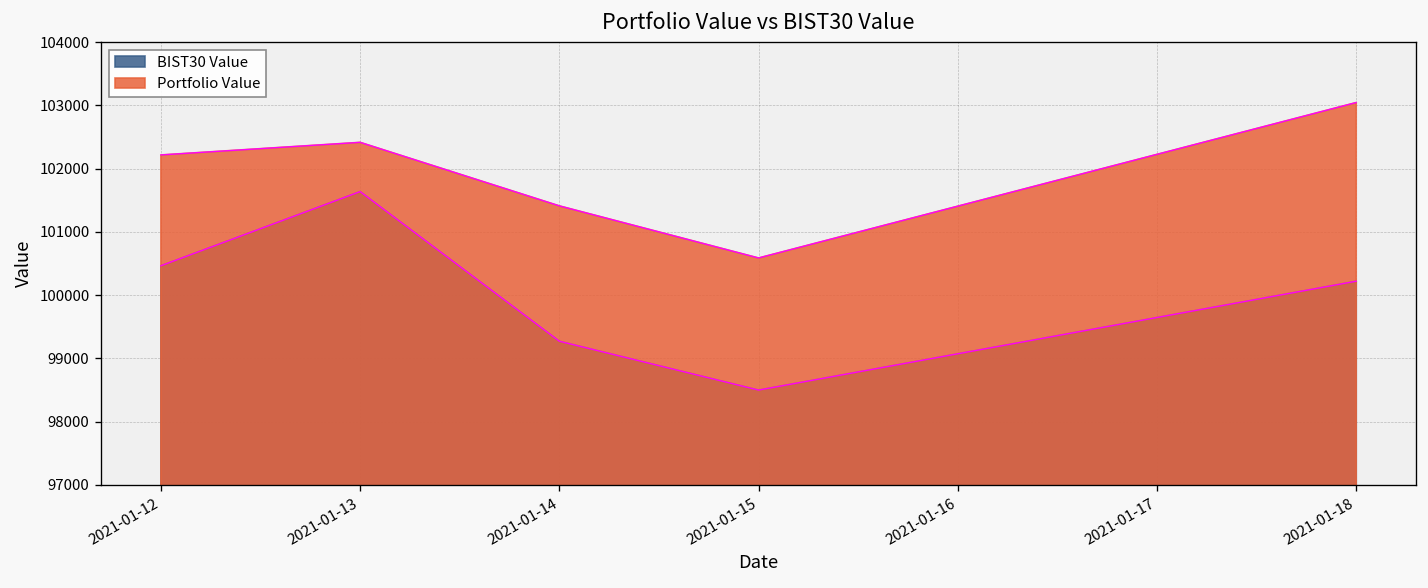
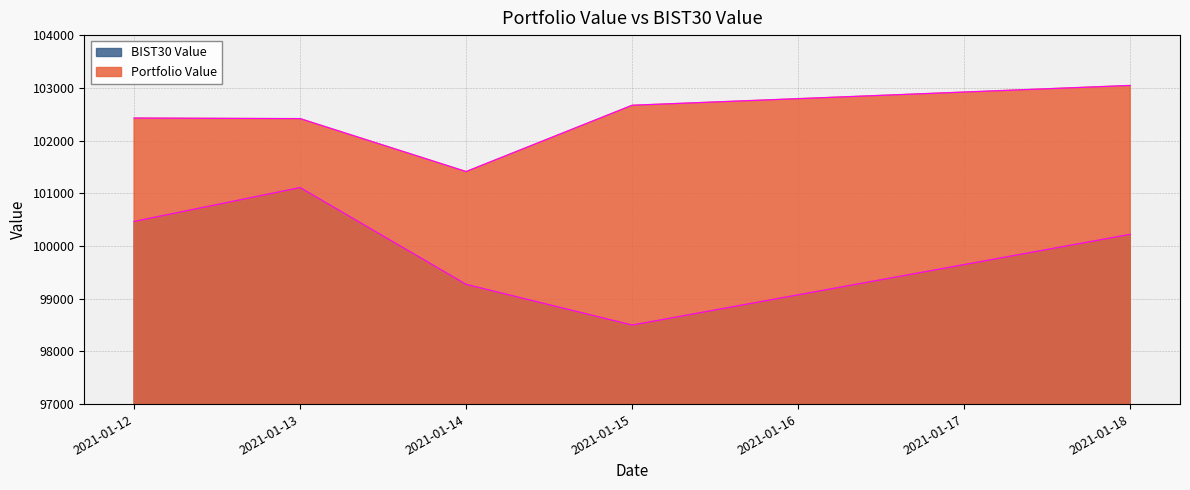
Portfolio Value, 2021-01-12: 102200 -> 102400
BIST30 Value, 2021-01-13: 101600 -> 101100
Portfolio Value, 2021-01-15: 100600 -> 102700
